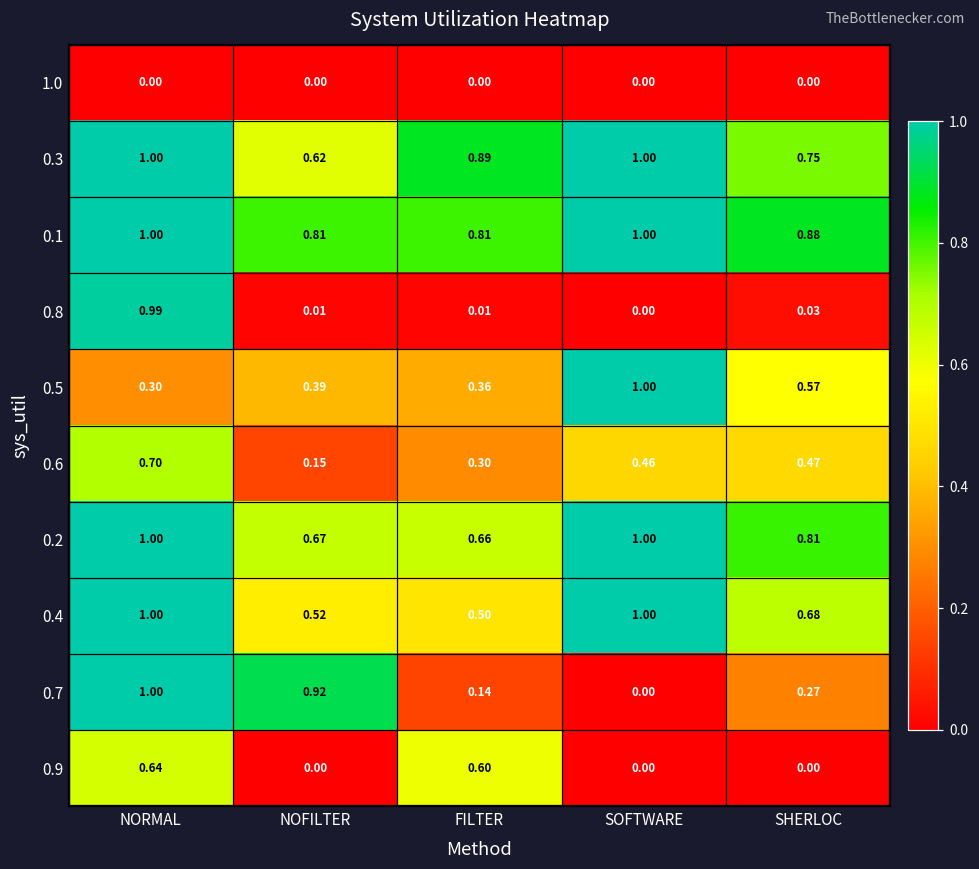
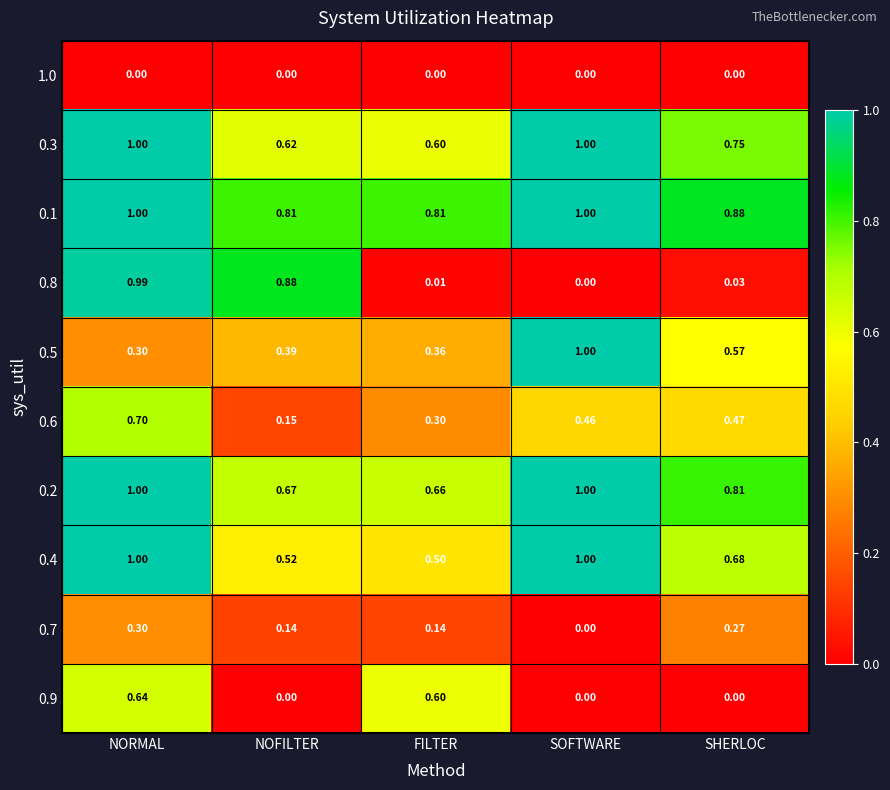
0.3, FILTER: 0.89 -> 0.60
0.8, NOFILTER: 0.01 -> 0.88
0.7, NORMAL: 1.00 -> 0.30
0.7, NOFILTER: 0.92 -> 0.14
